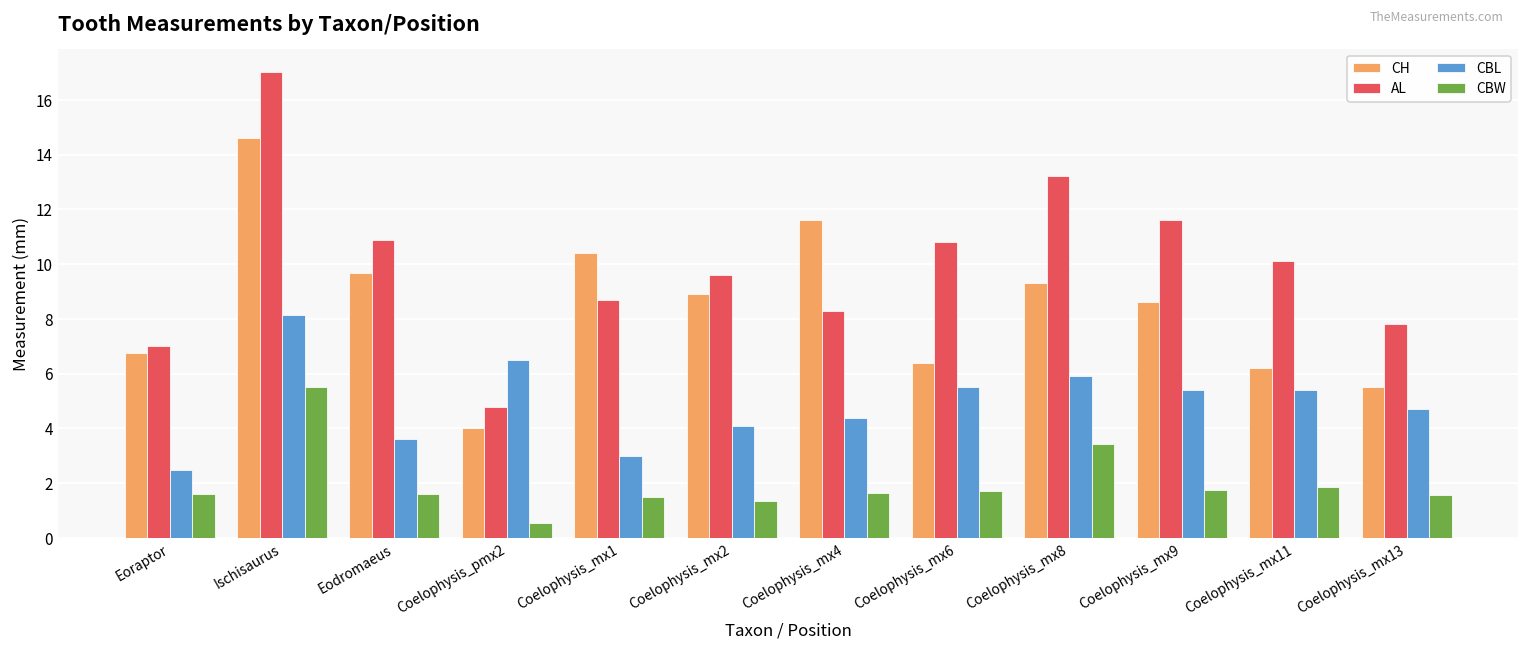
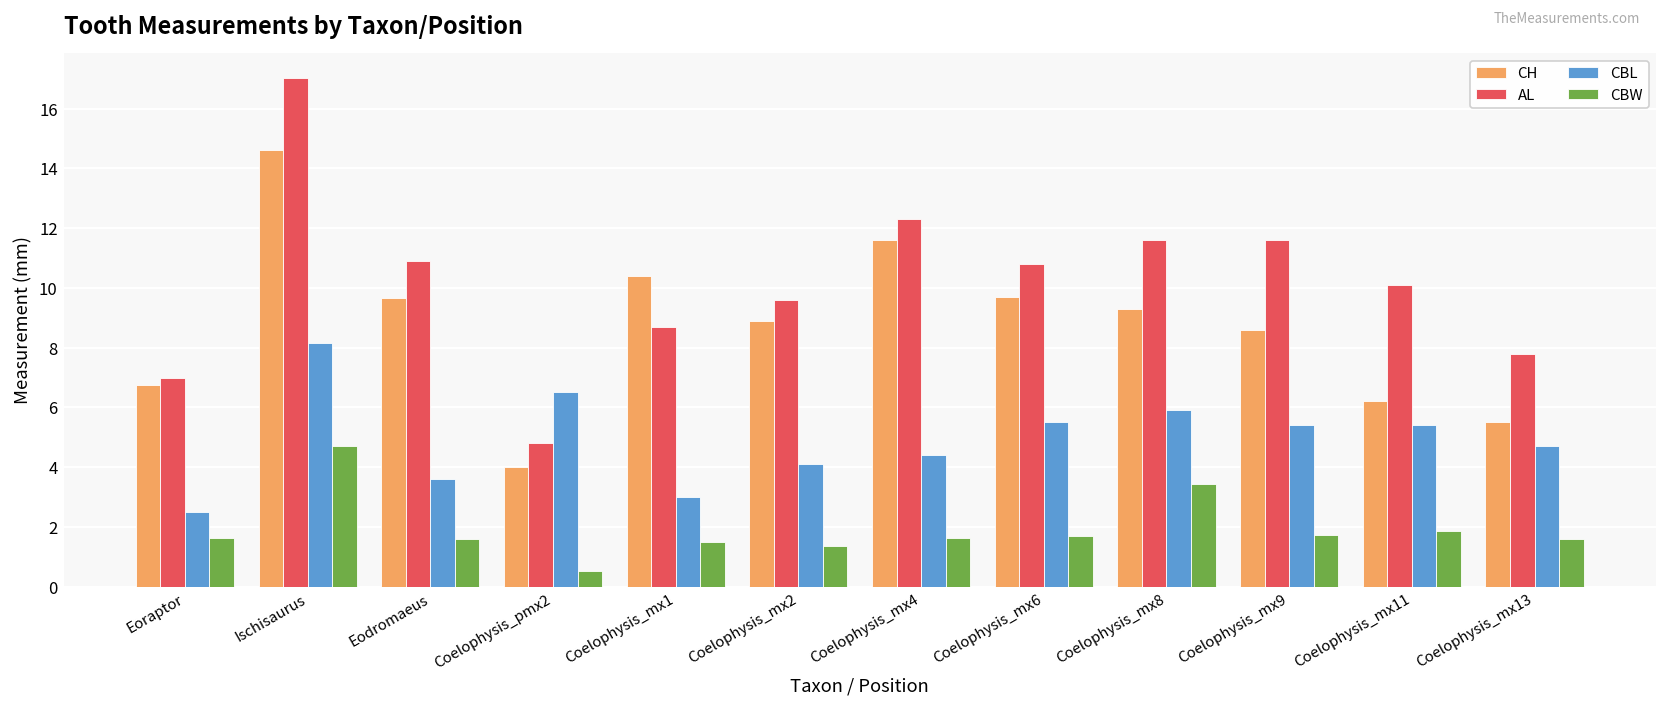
CBW, Ischisaurus: 5.5 -> 4.7
AL, Coelophysis_mx4: 8.3 -> 12.3
CH, Coelophysis_mx6: 6.4 -> 9.7
AL, Coelophysis_mx8: 13.2 -> 11.6
